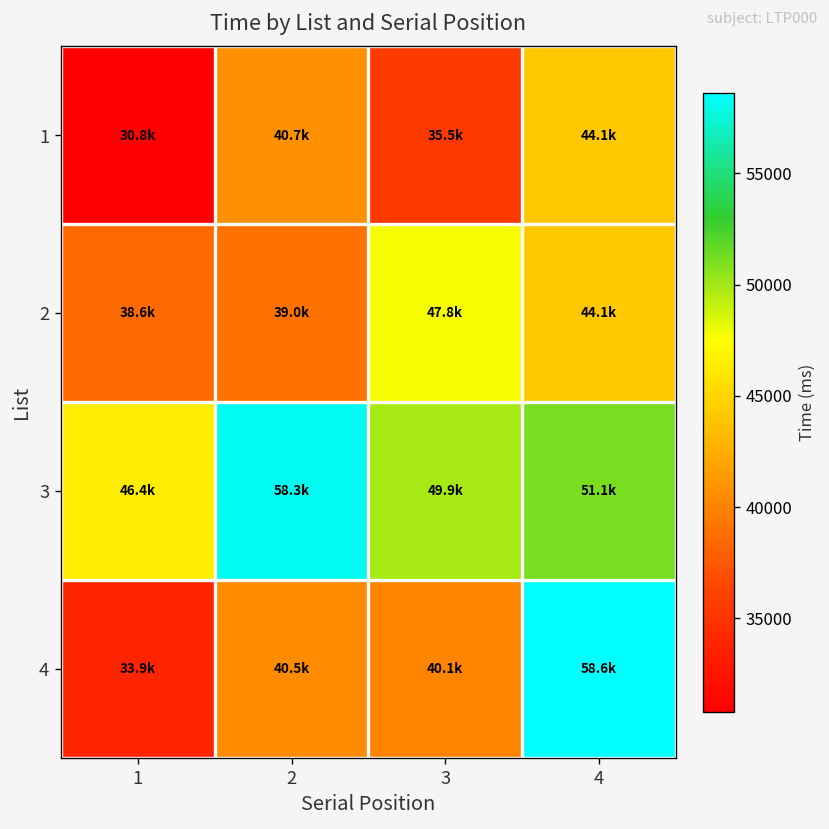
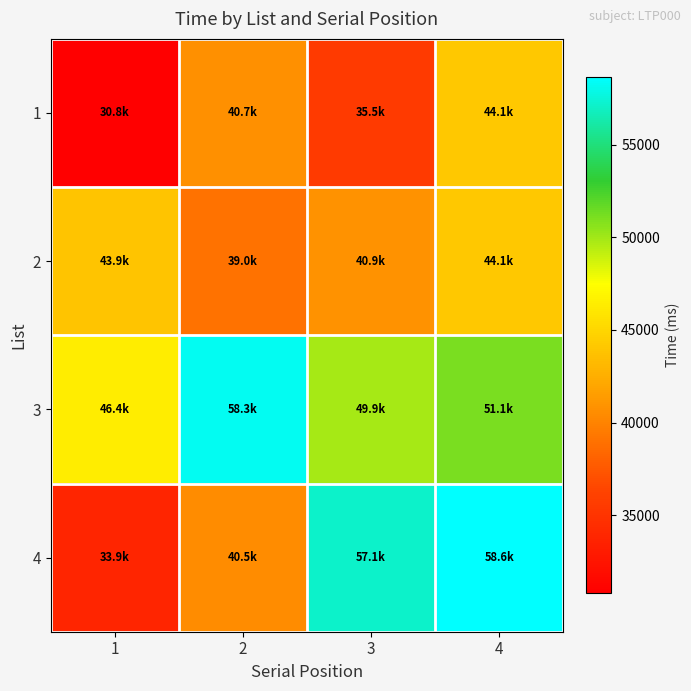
2, 1: 38.6k -> 43.9k
2, 3: 47.8k -> 40.9k
4, 3: 40.1k -> 57.1k
